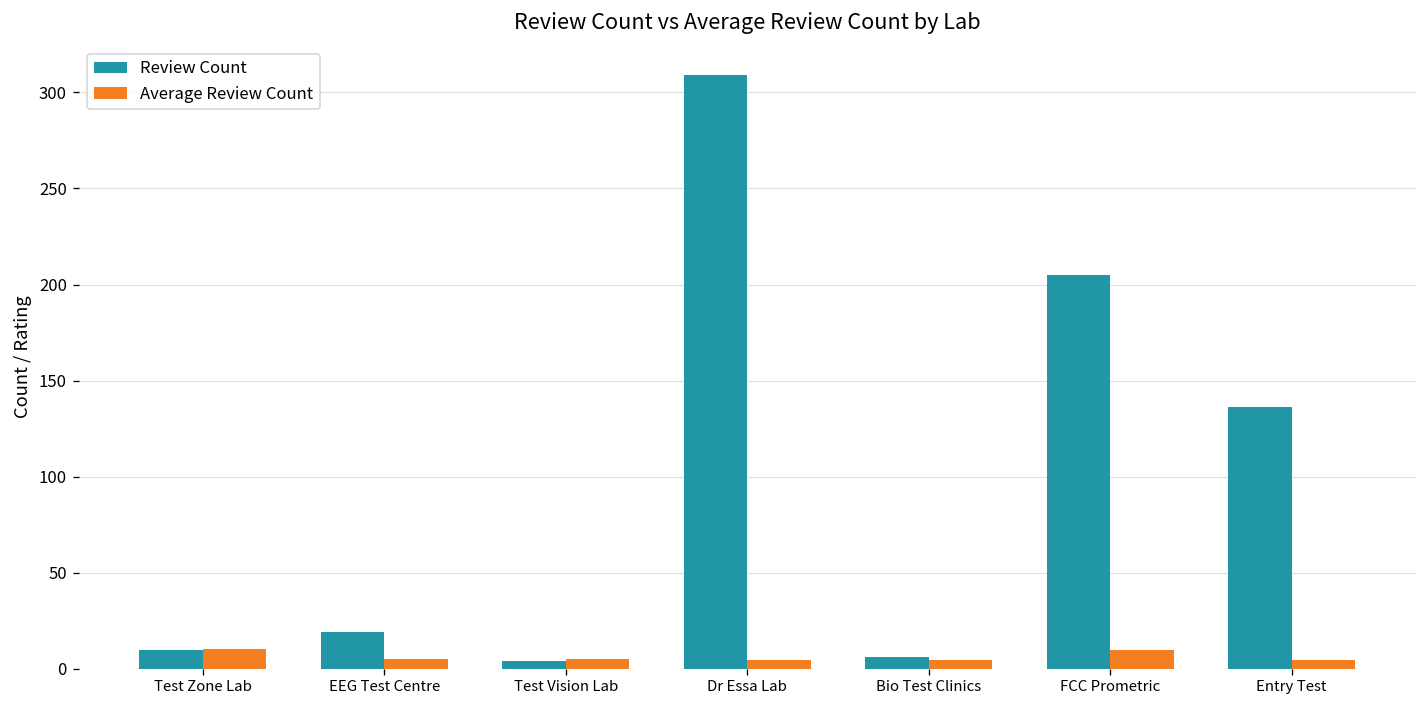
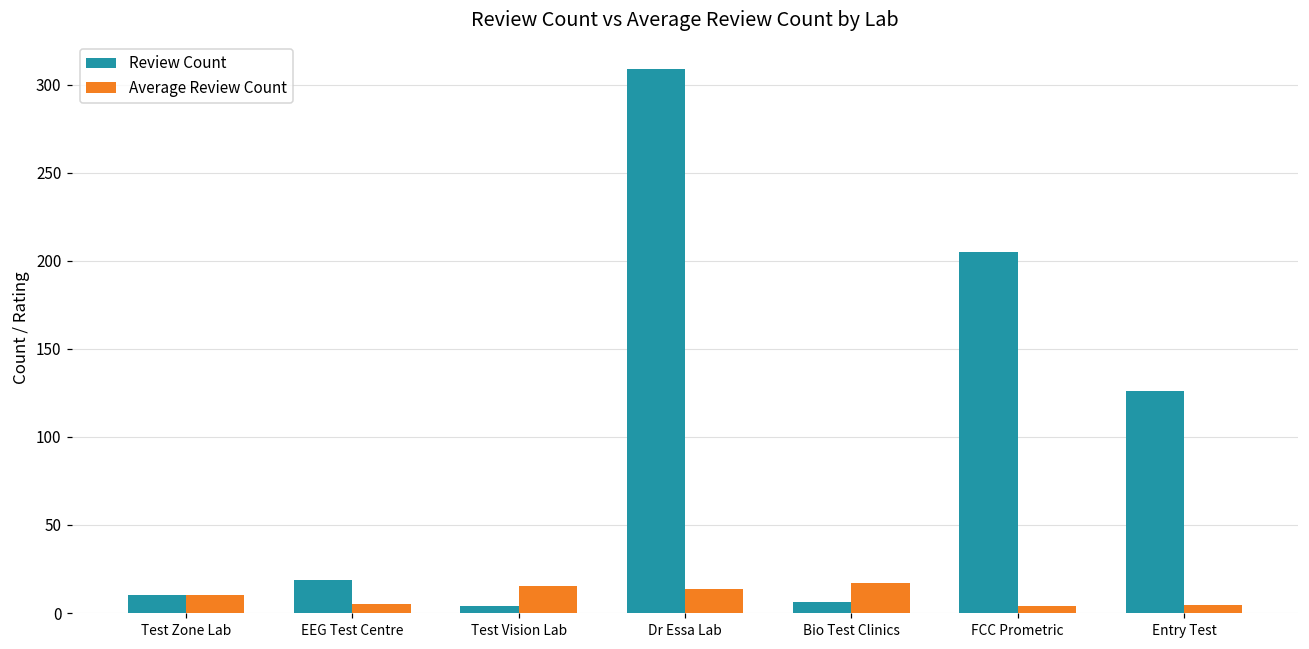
Average Review Count, Test Vision Lab: 5 -> 15
Average Review Count, Dr Essa Lab: 5 -> 14
Average Review Count, Bio Test Clinics: 4 -> 17
Average Review Count, FCC Prometric: 10 -> 4
Review Count, Entry Test: 136 -> 126
